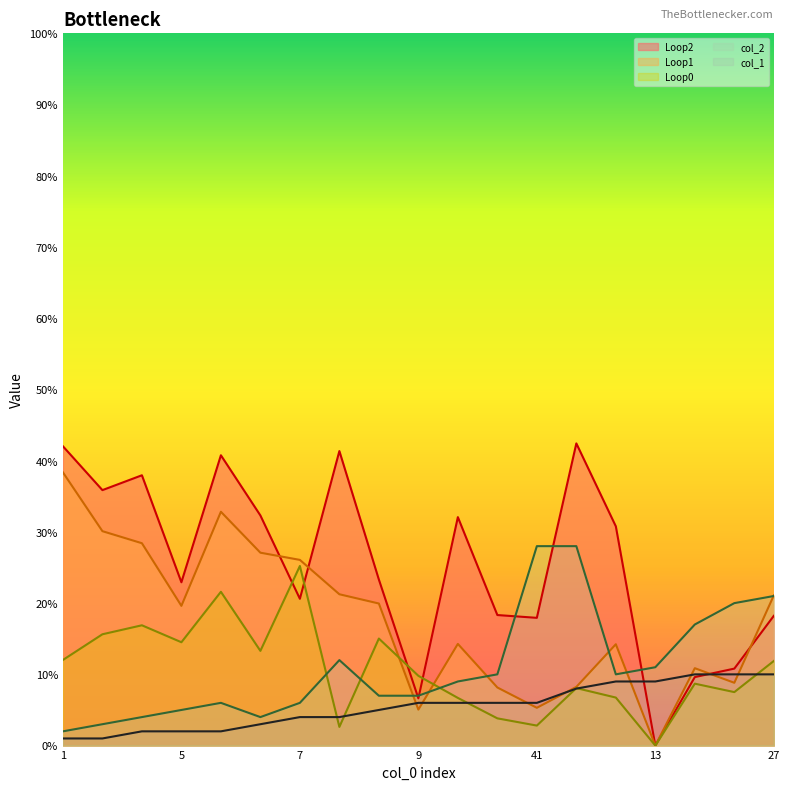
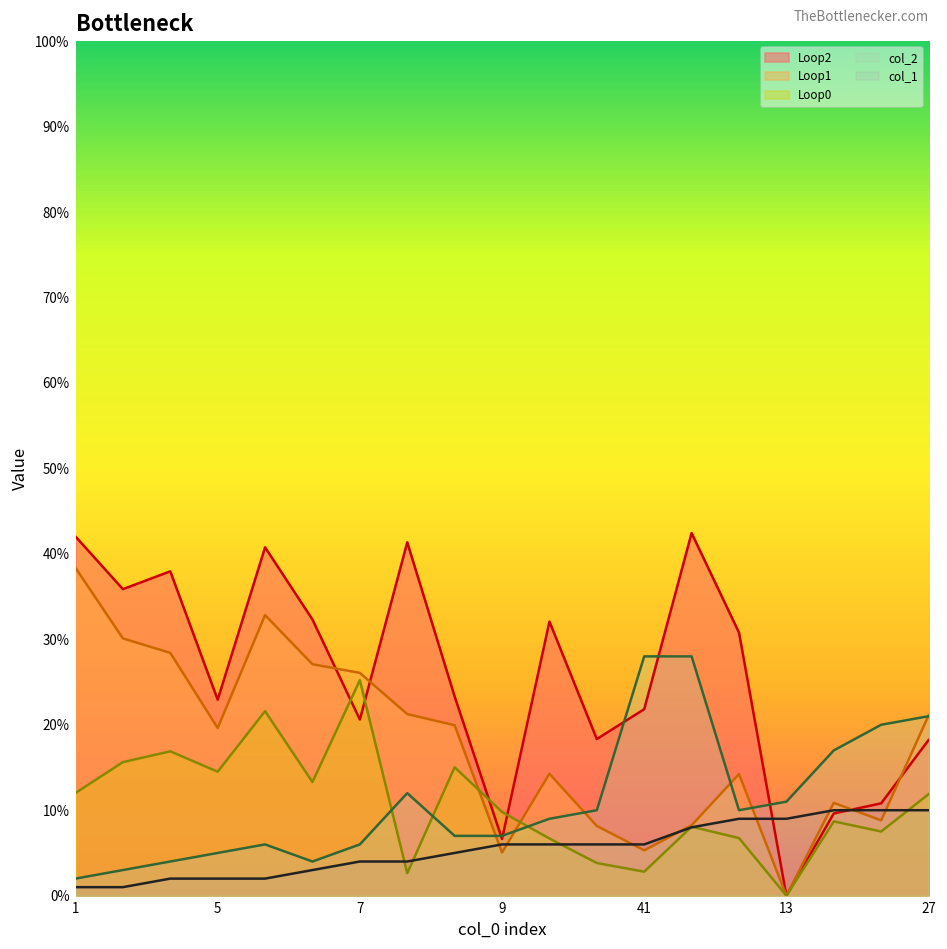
Loop2, 41: 18% -> 22%
